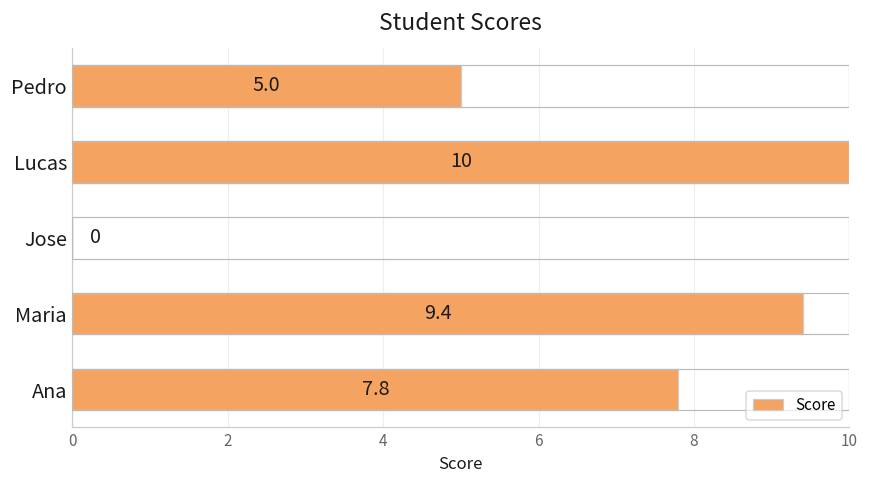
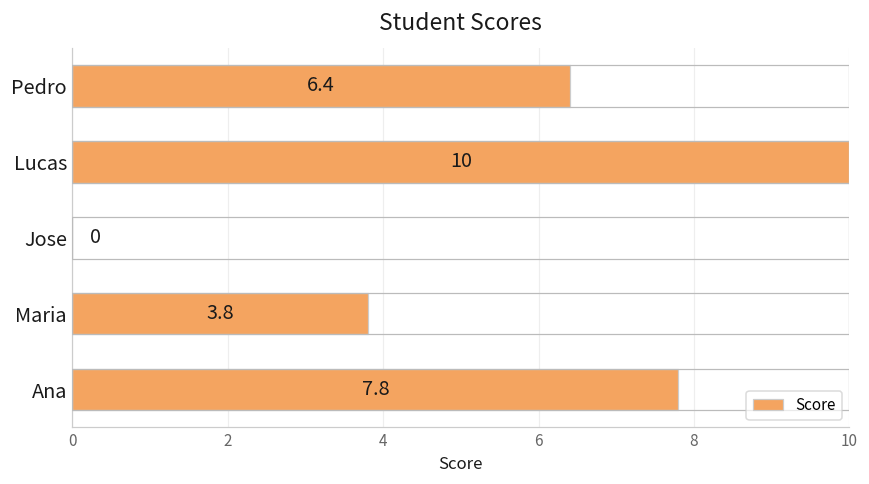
Pedro: 5.0 -> 6.4
Maria: 9.4 -> 3.8
